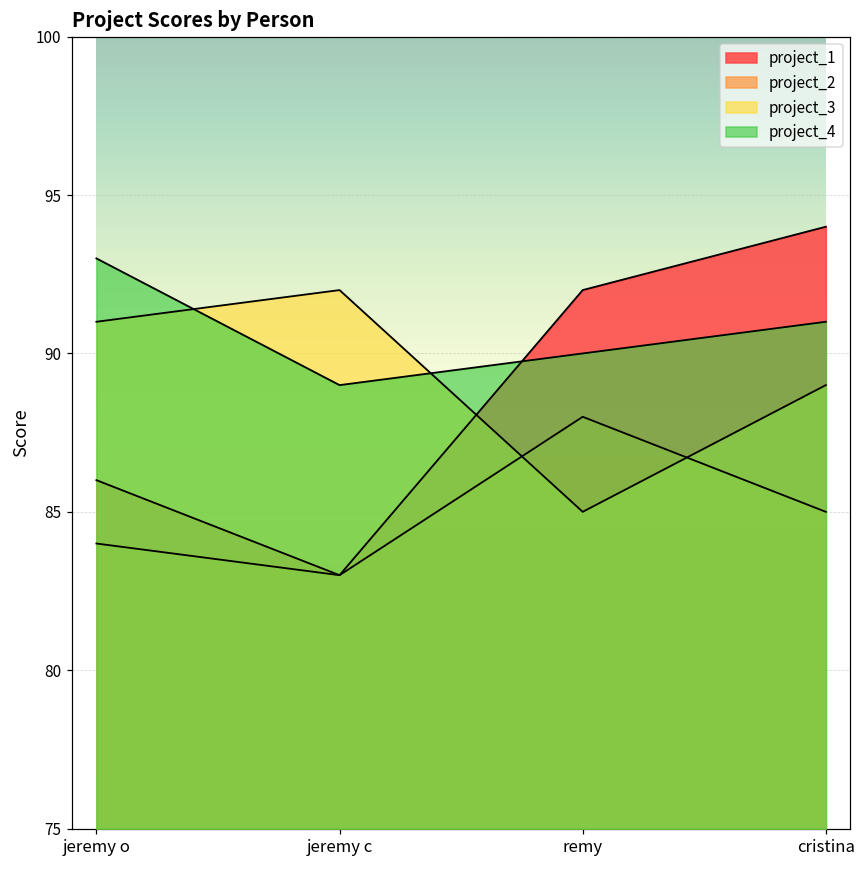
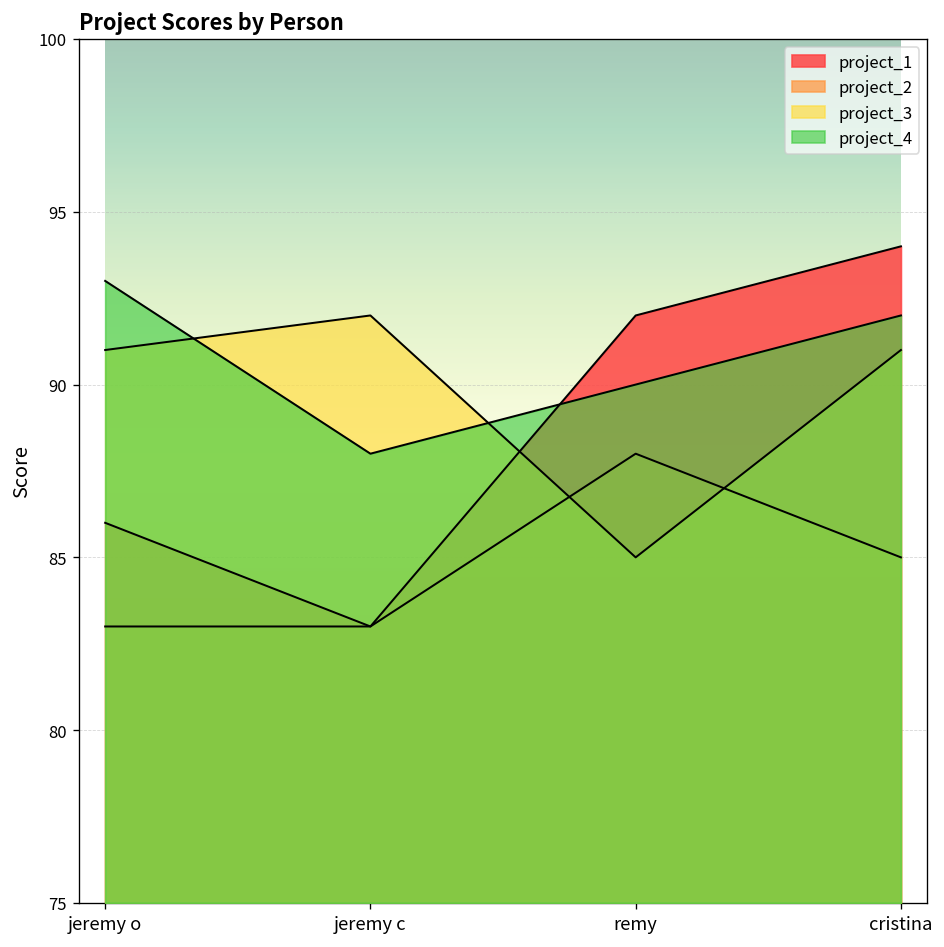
project_2, jeremy o: 84 -> 83
project_4, jeremy c: 89 -> 88
project_3, cristina: 89 -> 91
project_4, cristina: 91 -> 92
